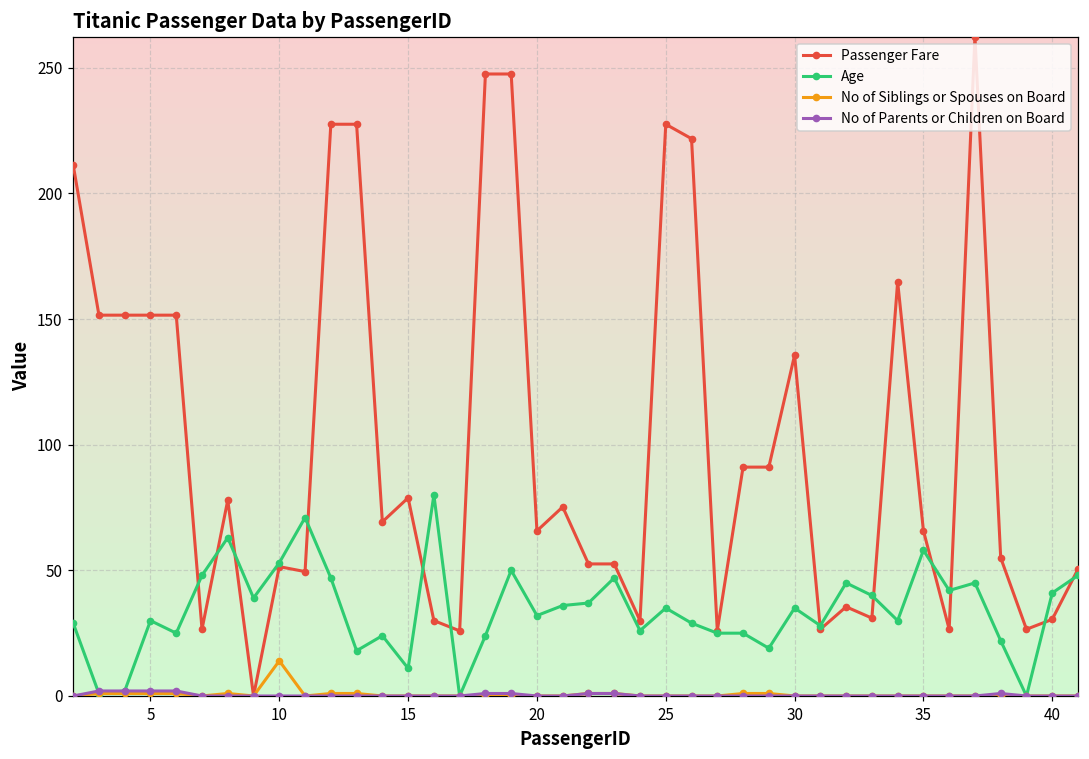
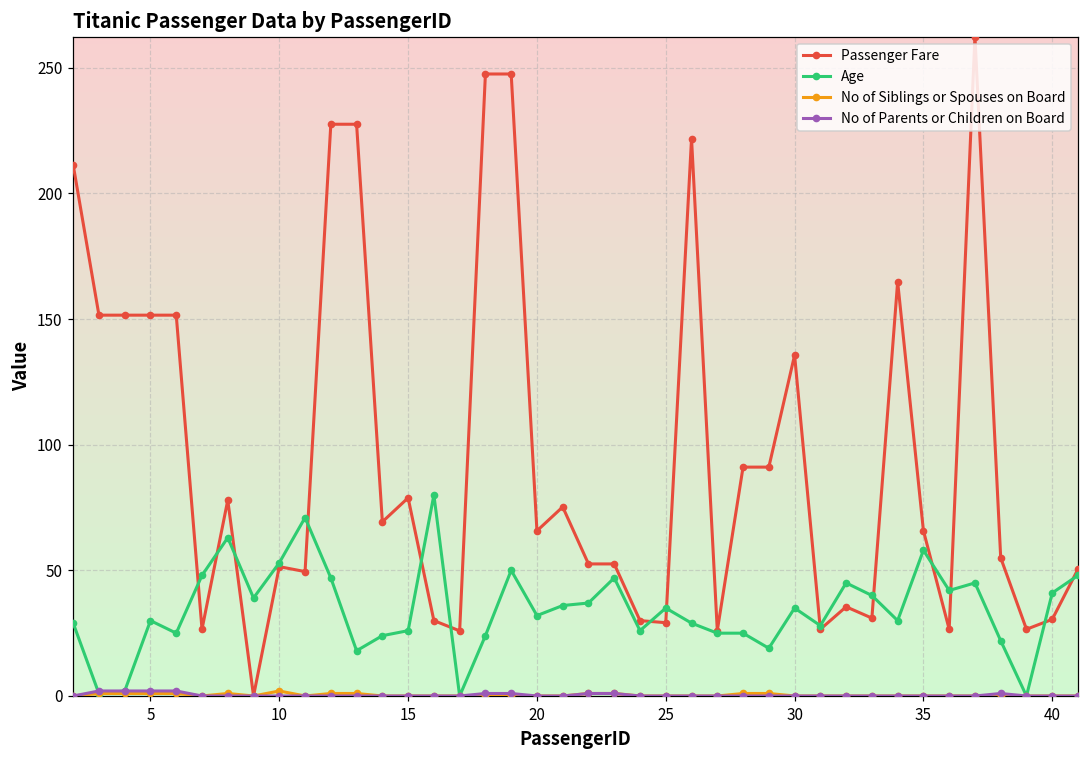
No of Siblings or Spouses on Board, 10: 14 -> 2
Age, 15: 11 -> 26
Passenger Fare, 25: 228 -> 29
